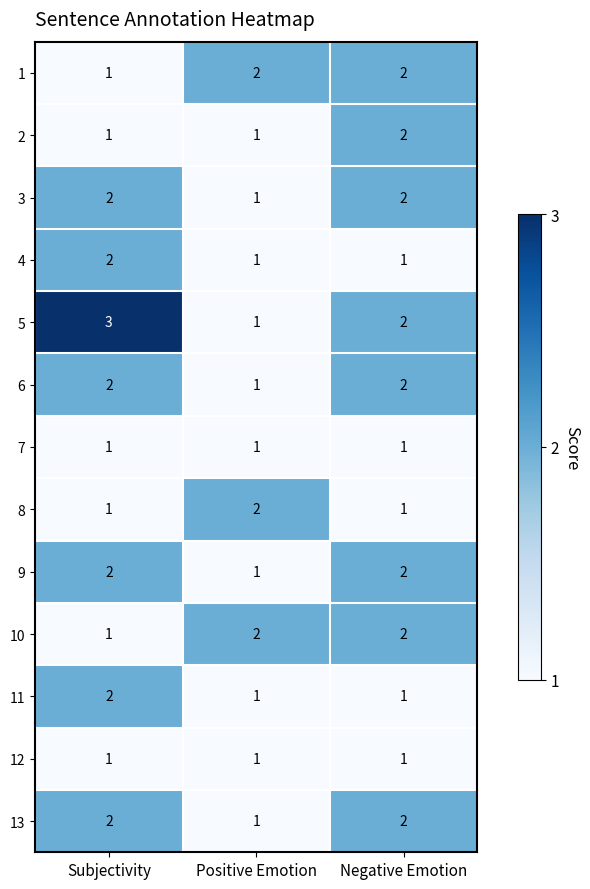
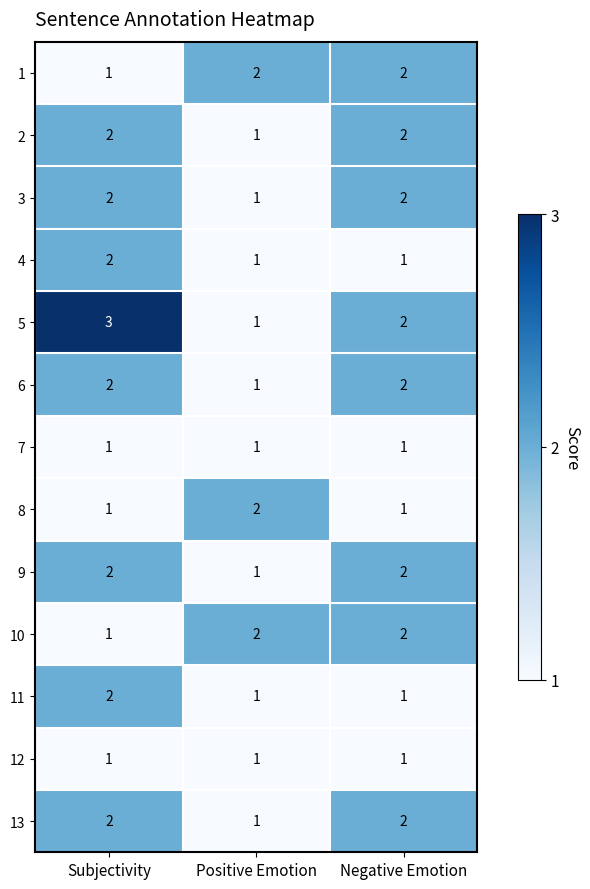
2, Subjectivity: 1 -> 2
